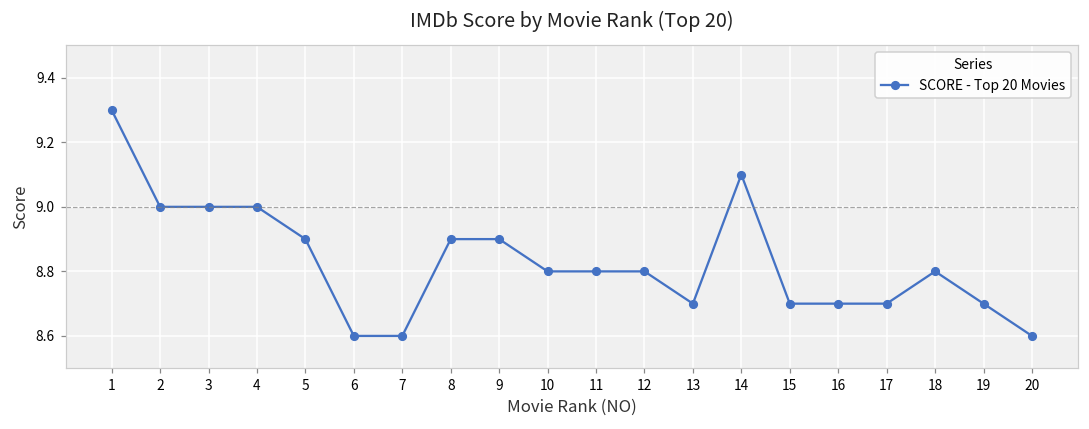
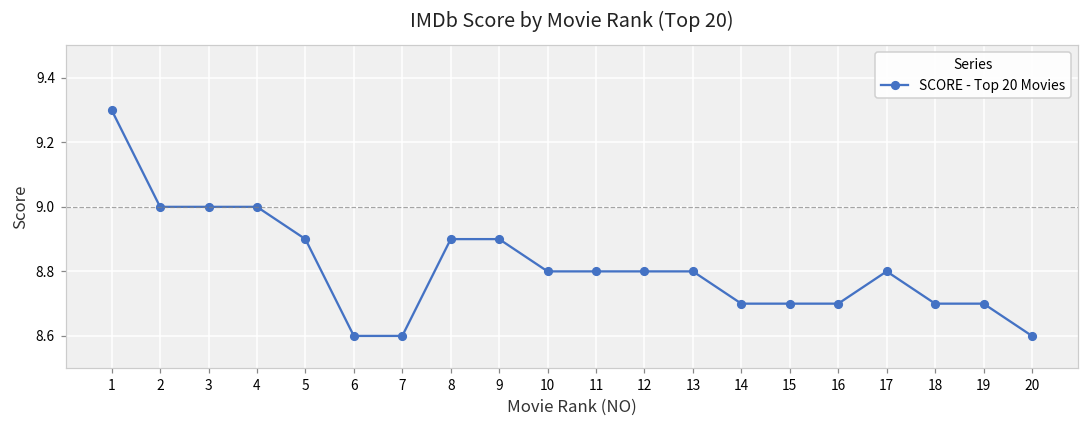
13: 8.7 -> 8.8
14: 9.1 -> 8.7
17: 8.7 -> 8.8
18: 8.8 -> 8.7
